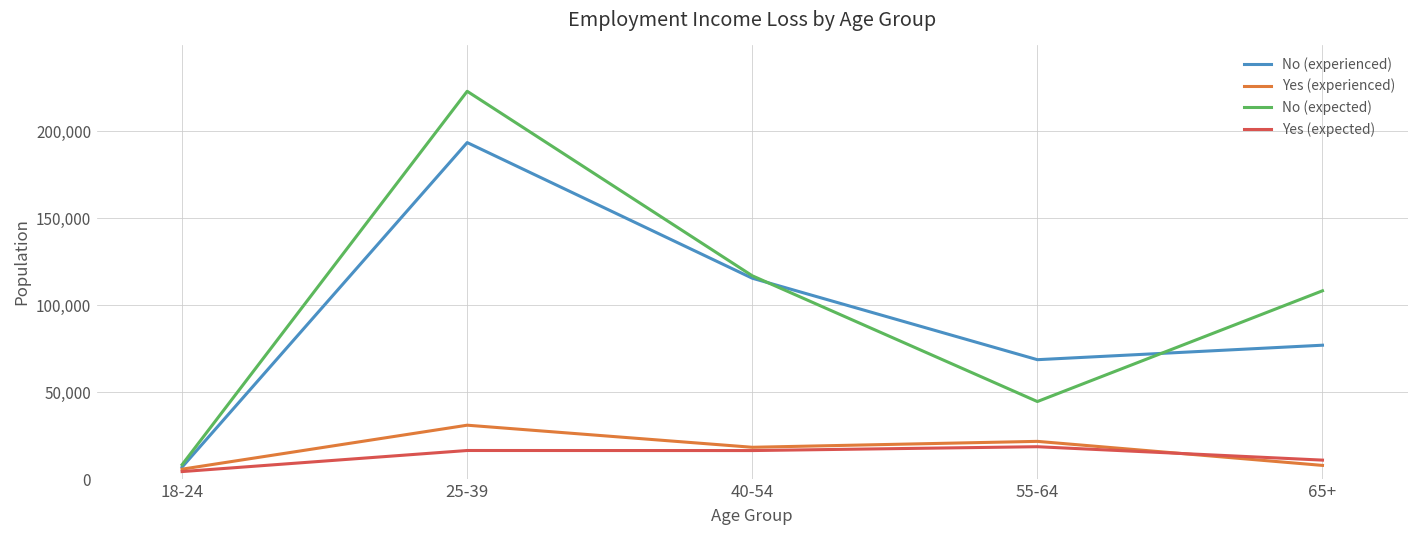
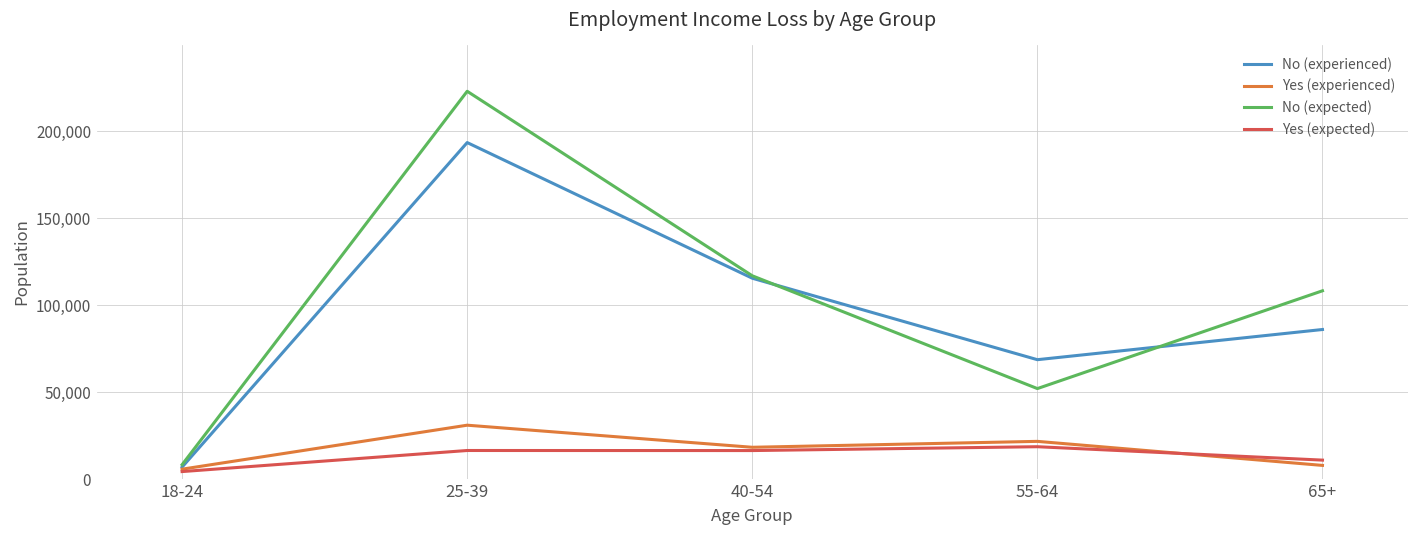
No (expected), 55-64: 45,000 -> 52,000
No (experienced), 65+: 77,000 -> 86,000
